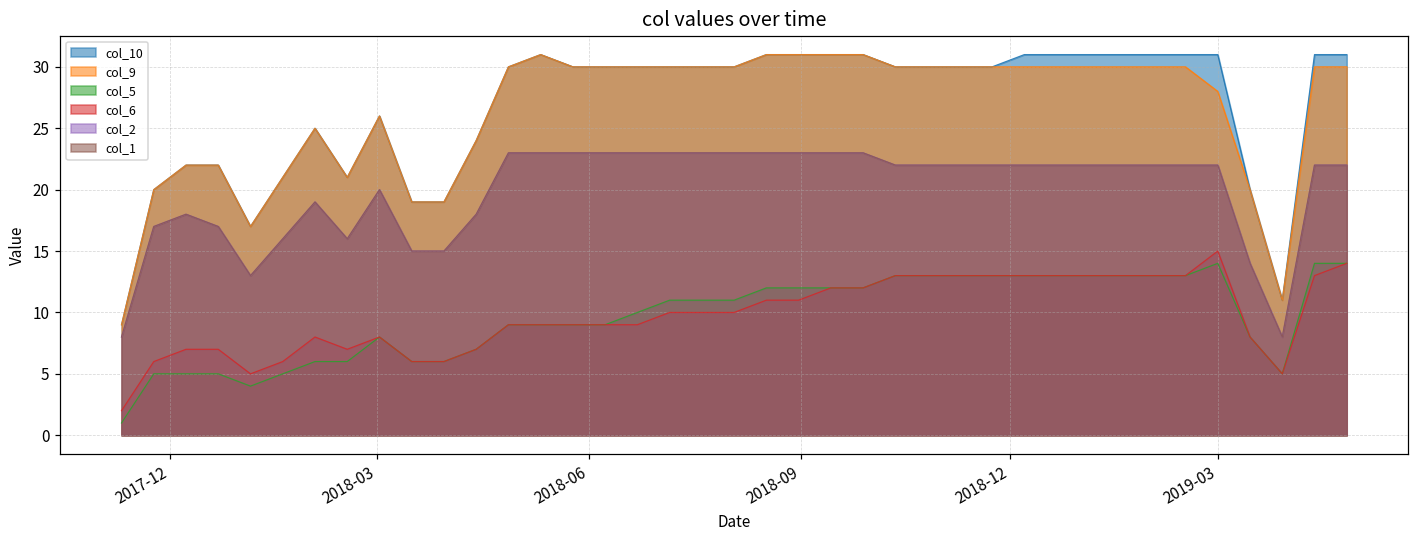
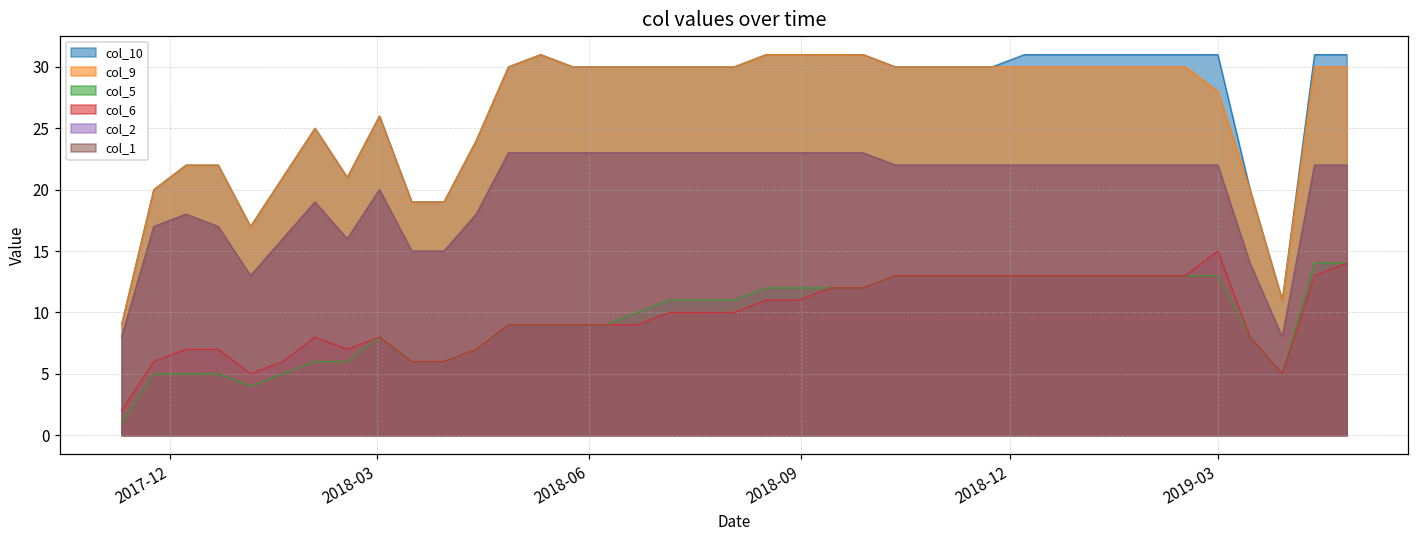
col_5, 2019-03: 14 -> 13
